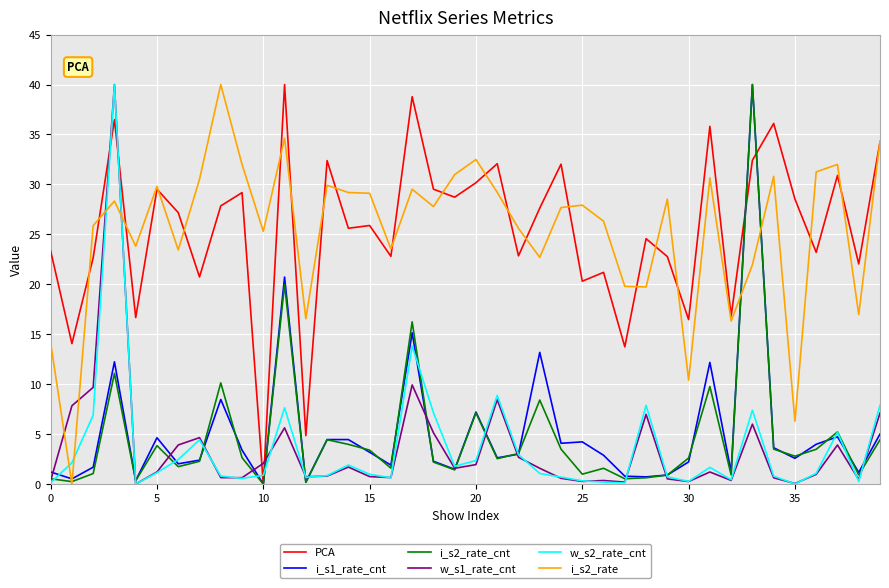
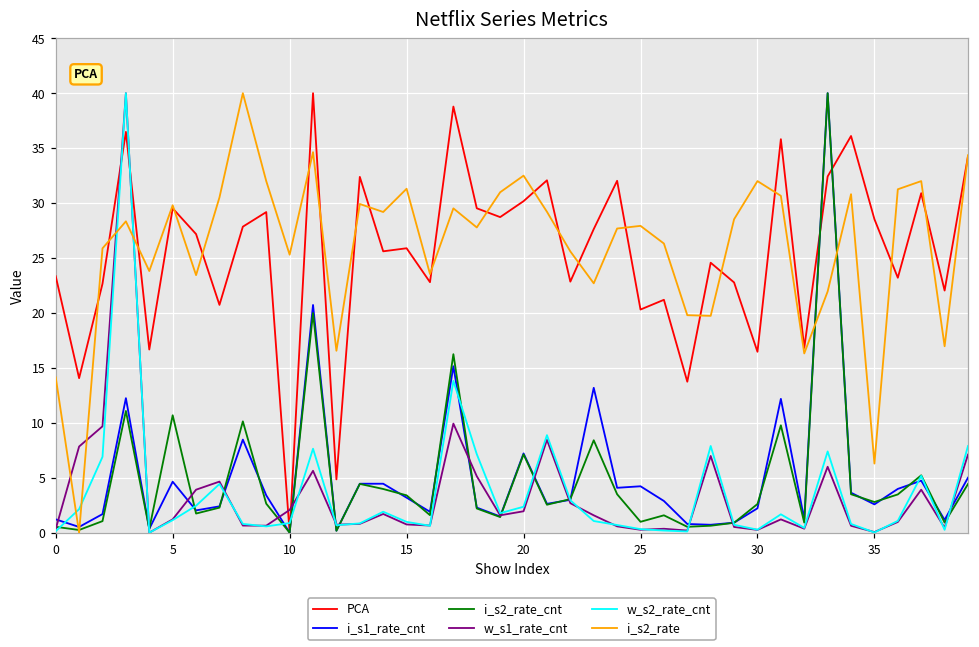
i_s2_rate_cnt, 5: 4 -> 11
i_s2_rate, 15: 29 -> 31
i_s2_rate, 30: 10 -> 32
